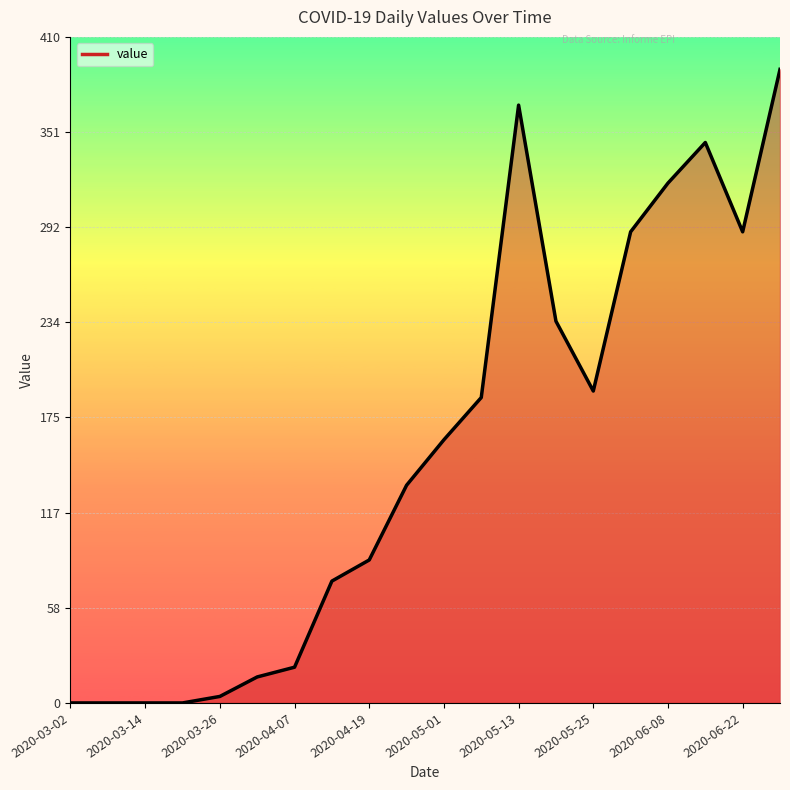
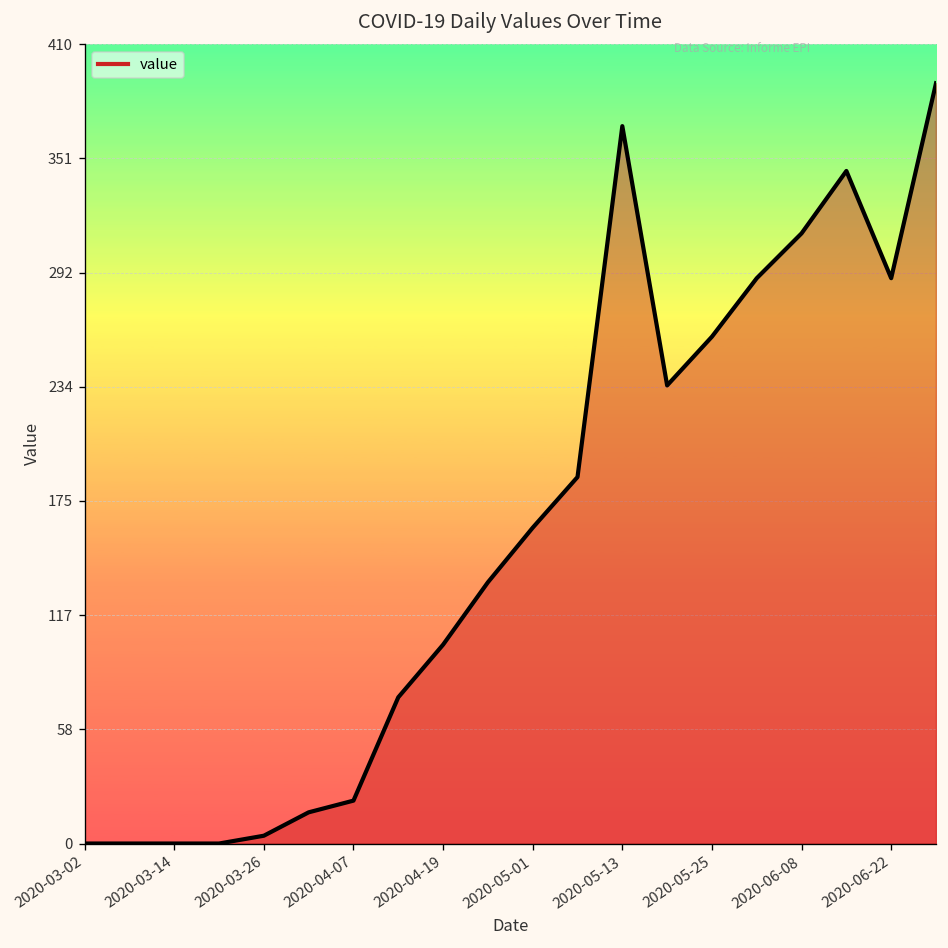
2020-04-19: 88 -> 102
2020-05-25: 192 -> 260
2020-06-08: 320 -> 313
